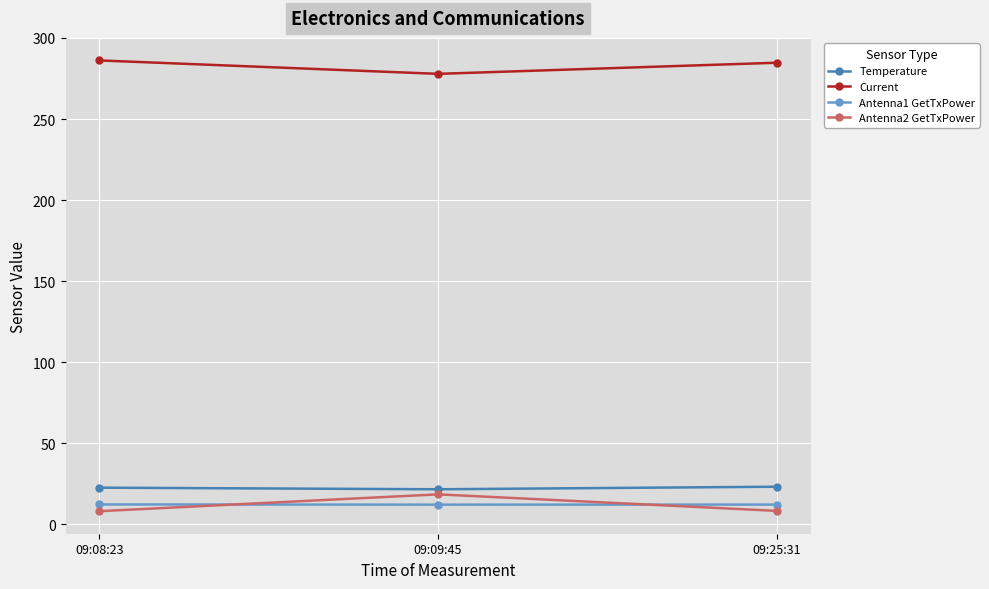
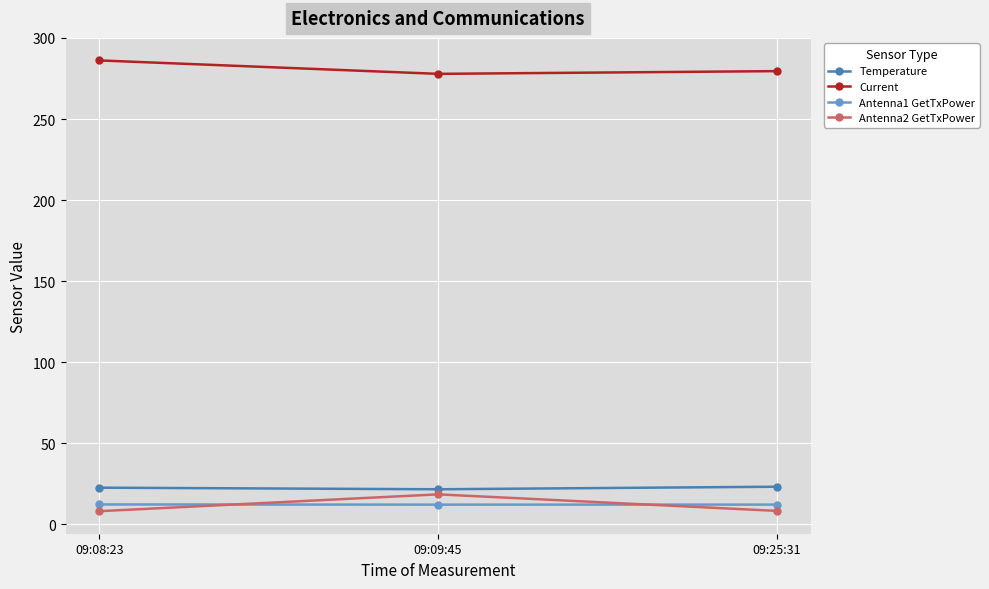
Current, 09:25:31: 285 -> 280
